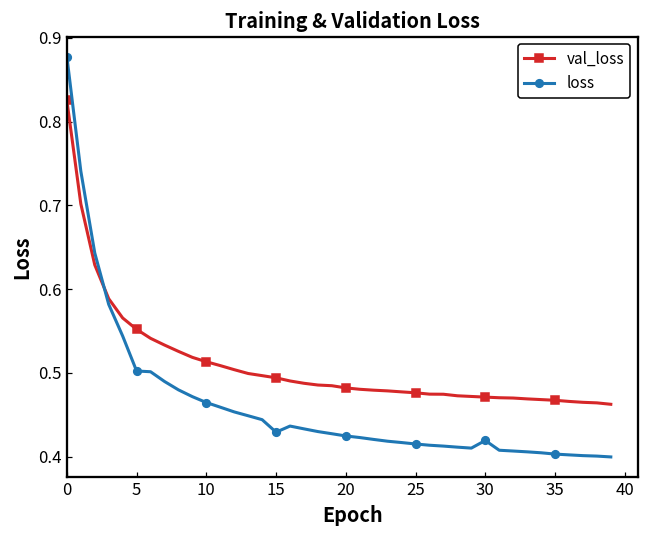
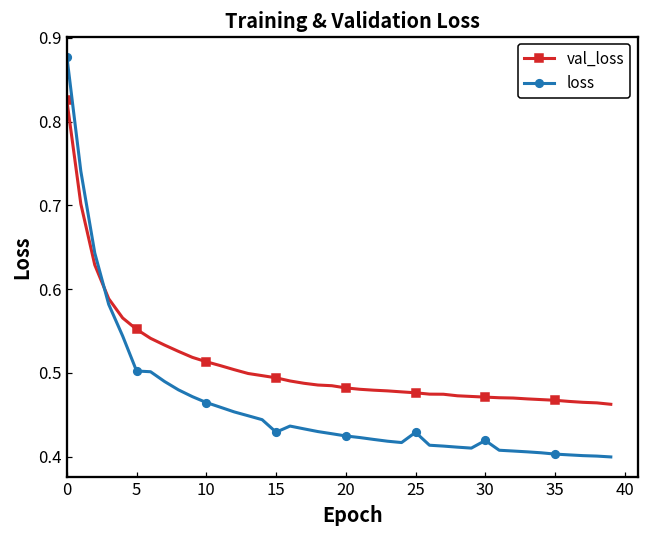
loss, 25: 0.42 -> 0.43
